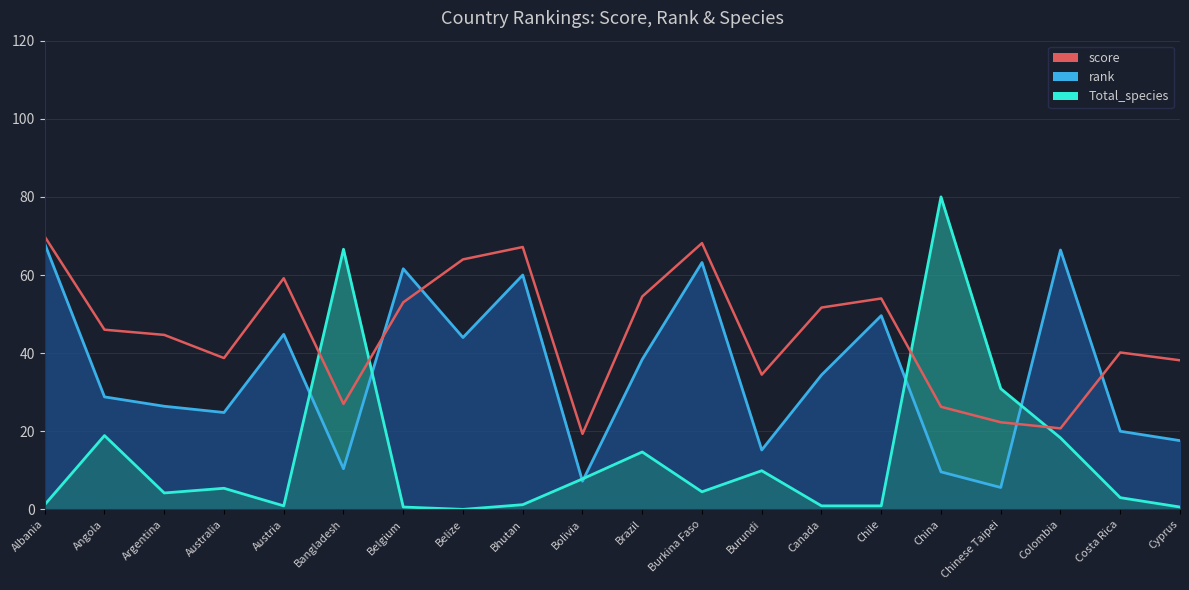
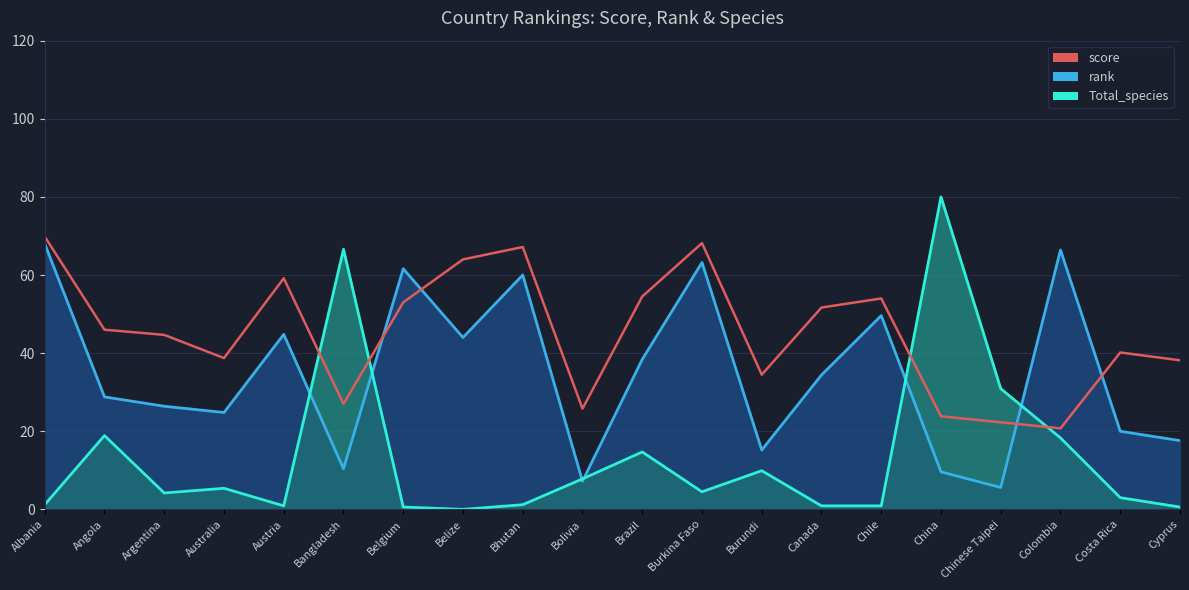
score, Bolivia: 19 -> 26
score, China: 26 -> 24
